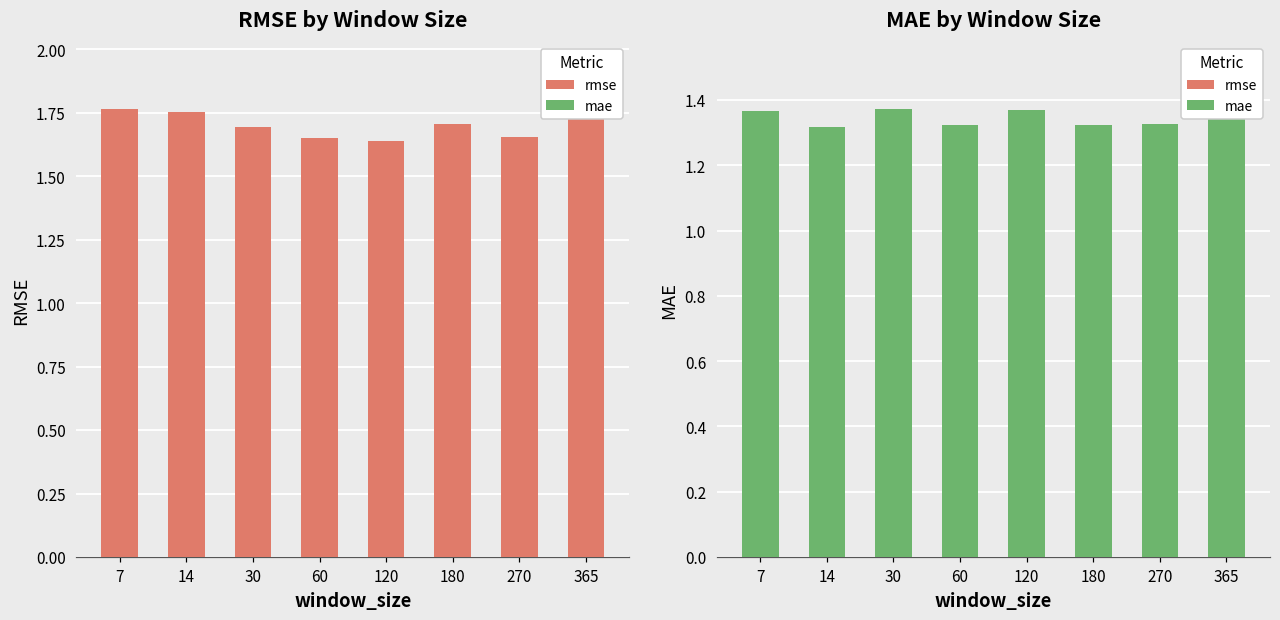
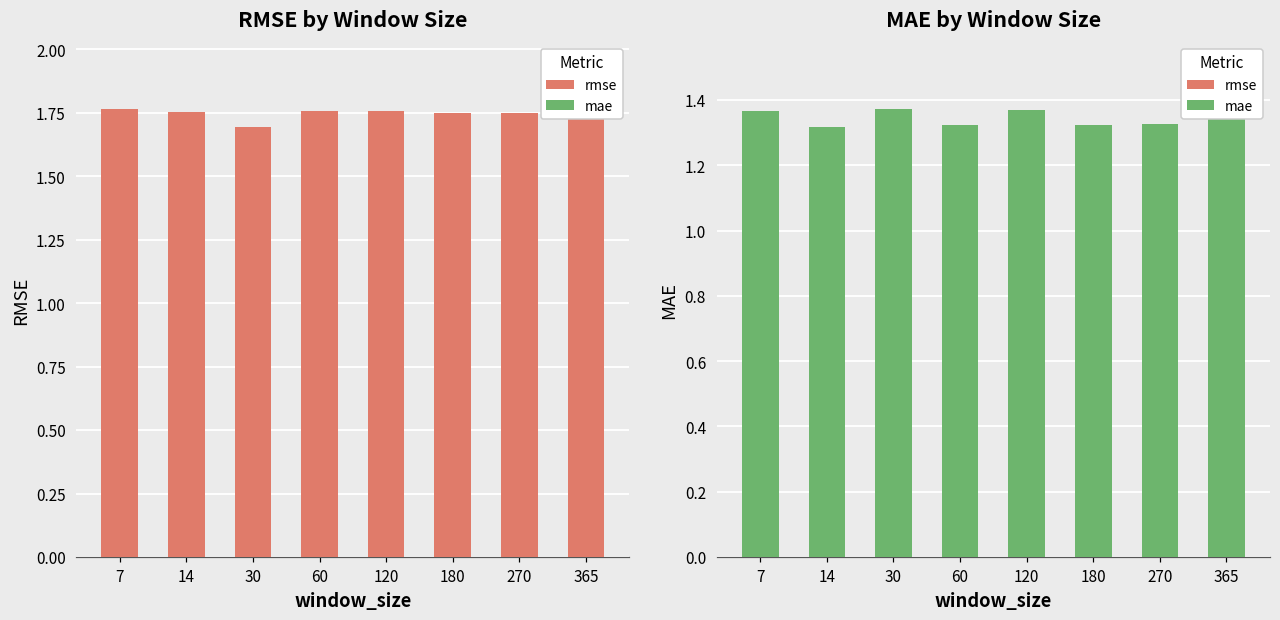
RMSE by Window Size, 60: 1.65 -> 1.76
RMSE by Window Size, 120: 1.64 -> 1.76
RMSE by Window Size, 180: 1.71 -> 1.75
RMSE by Window Size, 270: 1.65 -> 1.75
